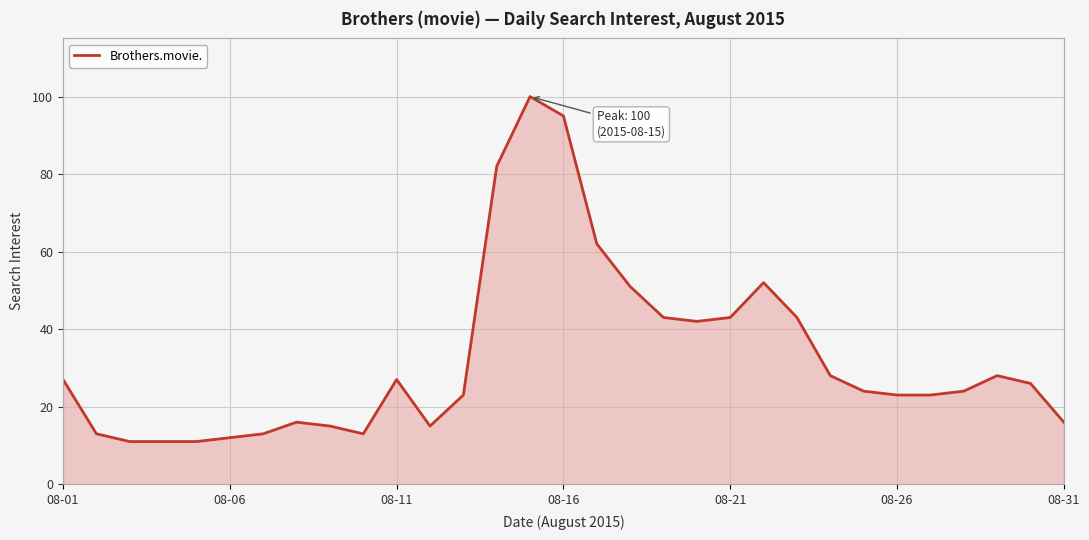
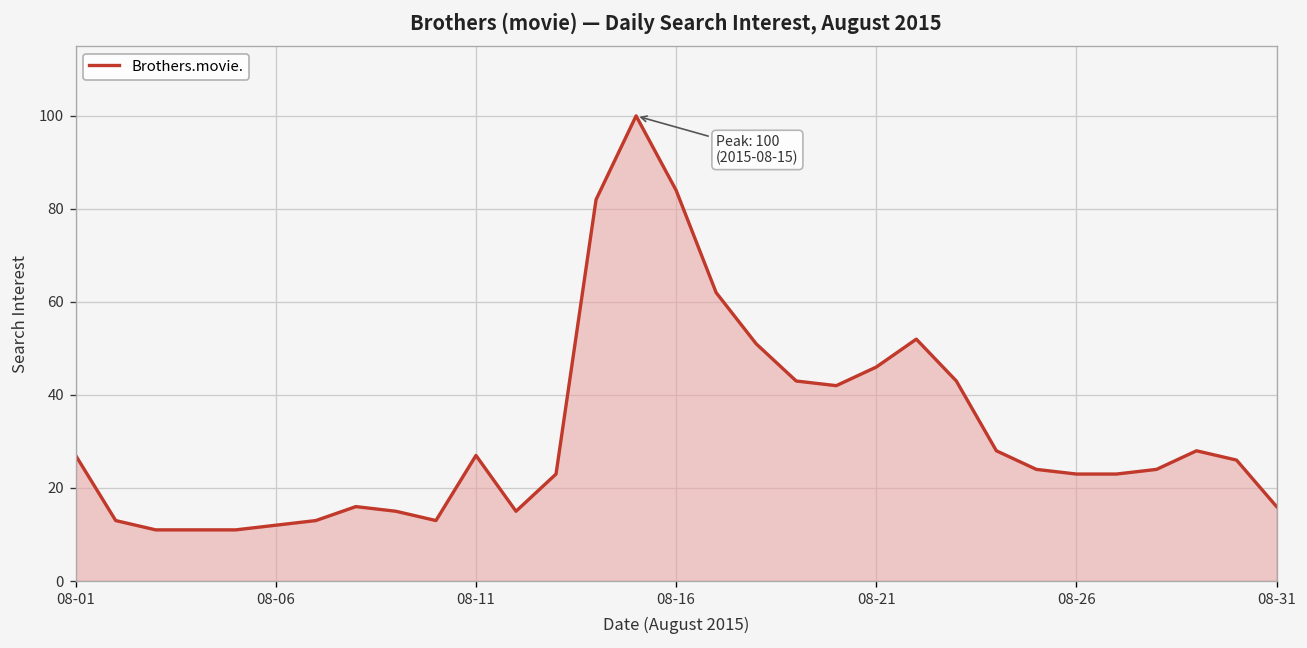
08-16: 95 -> 84
08-21: 43 -> 46
